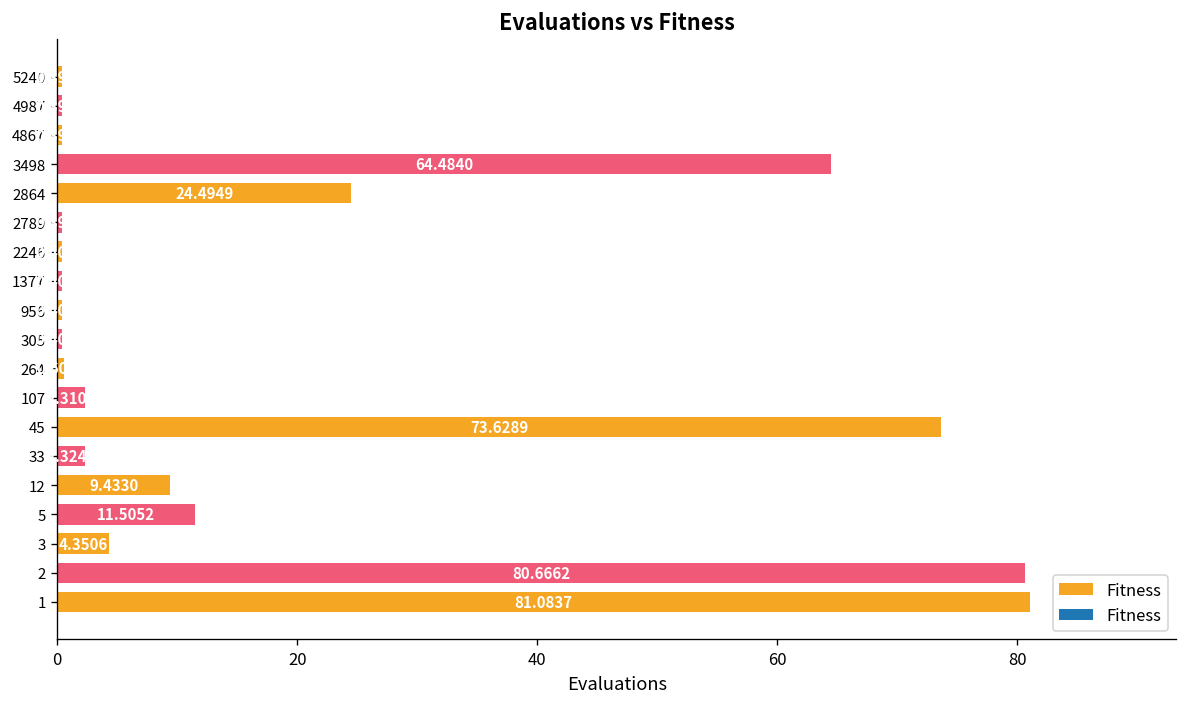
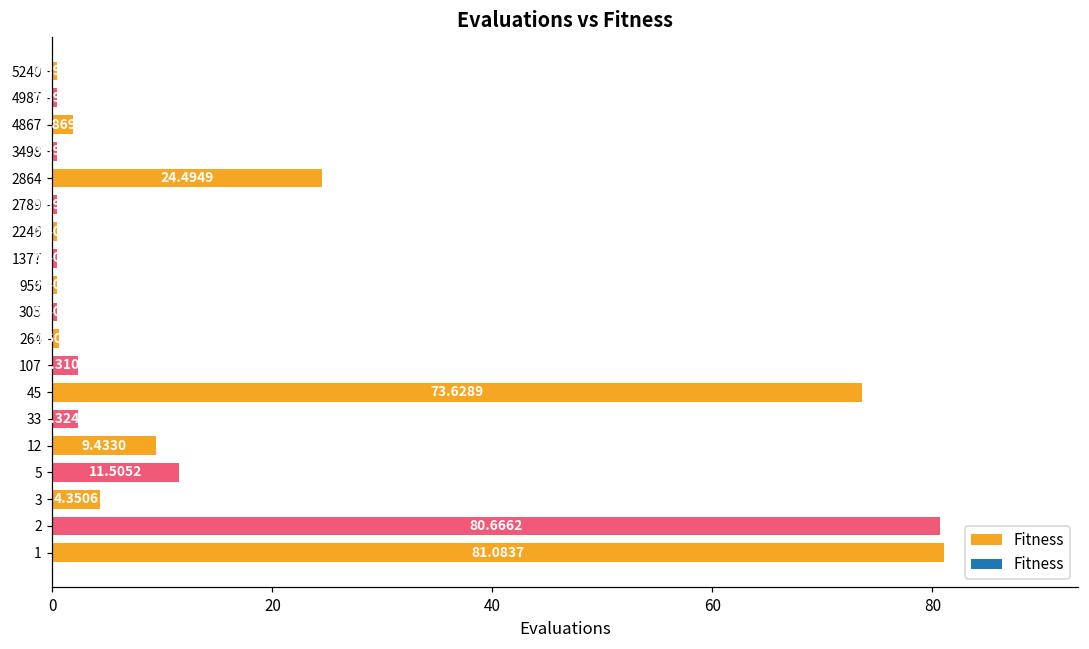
4867: 0 -> 2
3498: 64 -> 0
